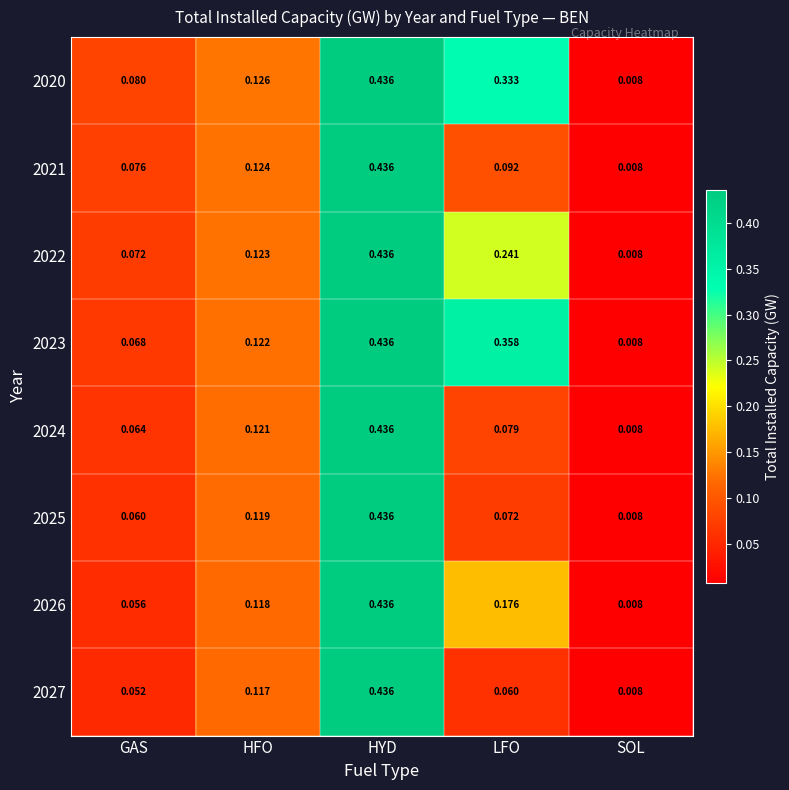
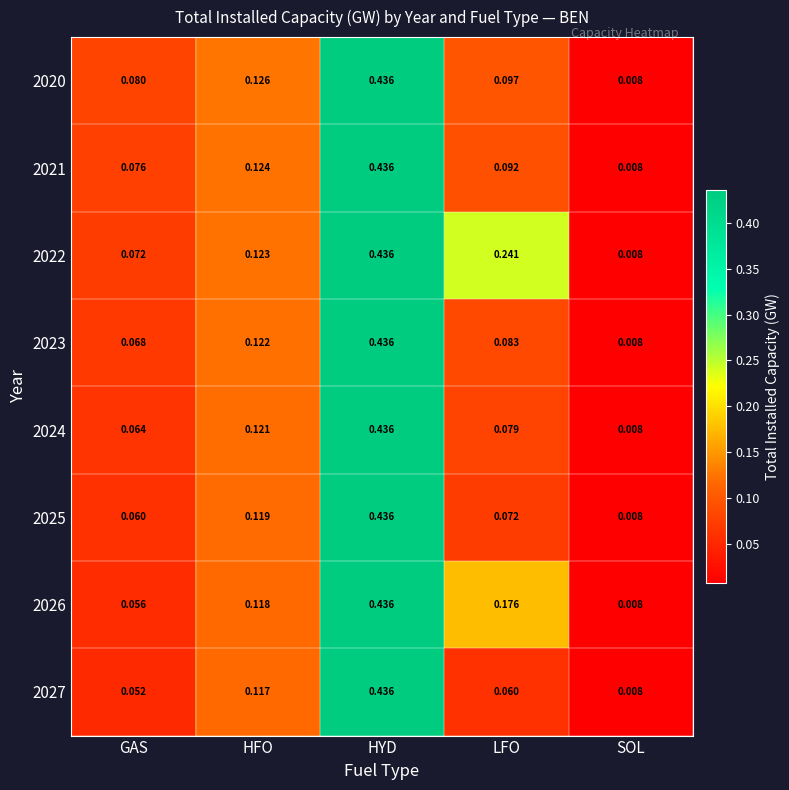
2020, LFO: 0.333 -> 0.097
2023, LFO: 0.358 -> 0.083
